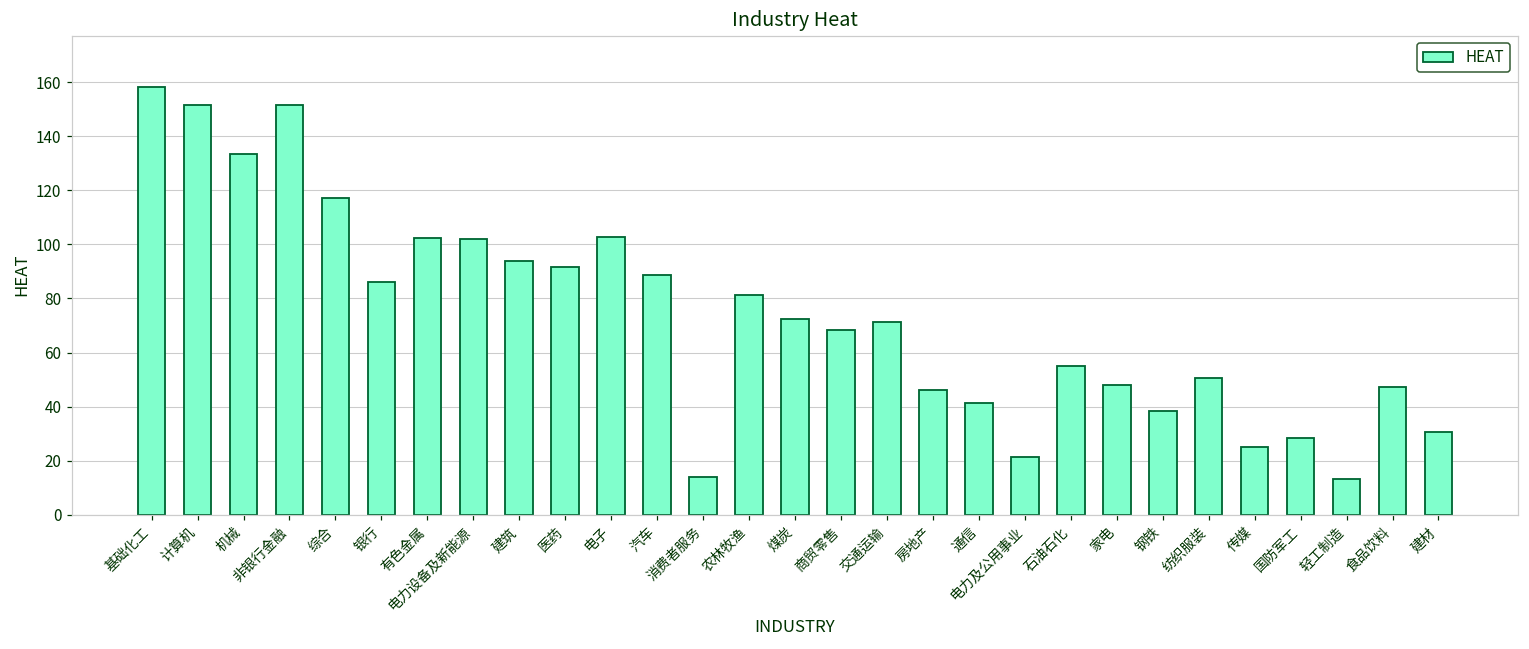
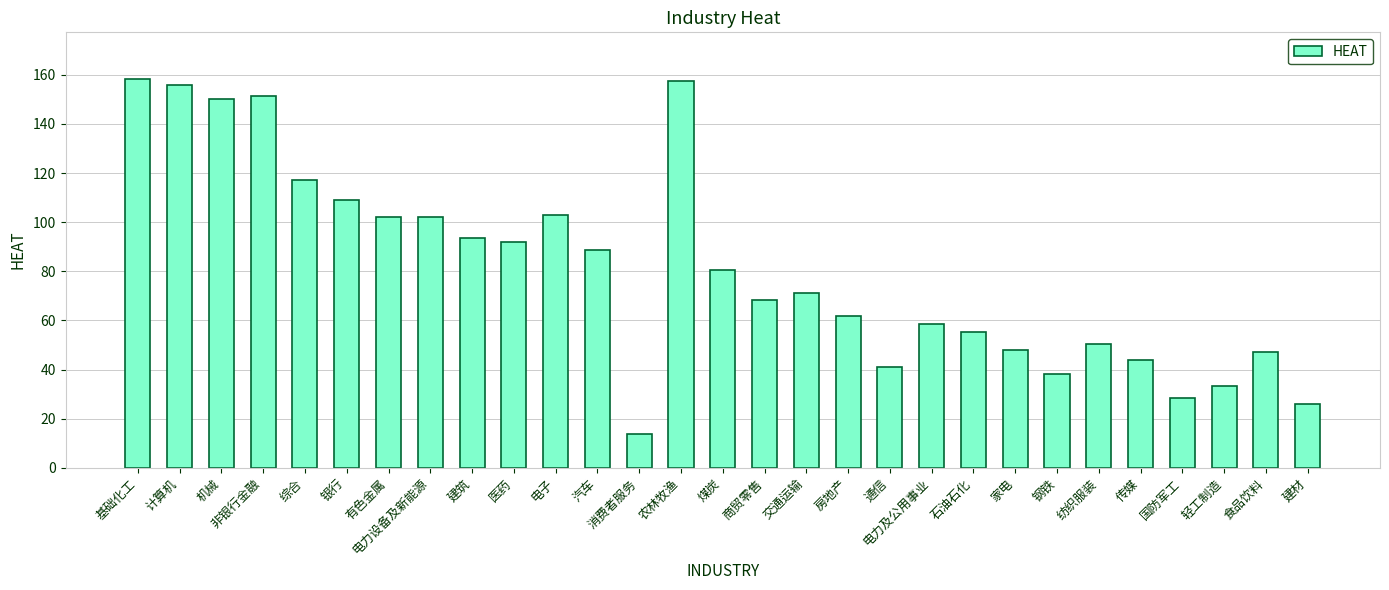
计算机: 152 -> 156
机械: 134 -> 150
银行: 86 -> 109
农林牧渔: 81 -> 157
煤炭: 72 -> 81
房地产: 46 -> 62
电力及公用事业: 21 -> 58
传媒: 25 -> 44
轻工制造: 13 -> 33
建材: 30 -> 26
